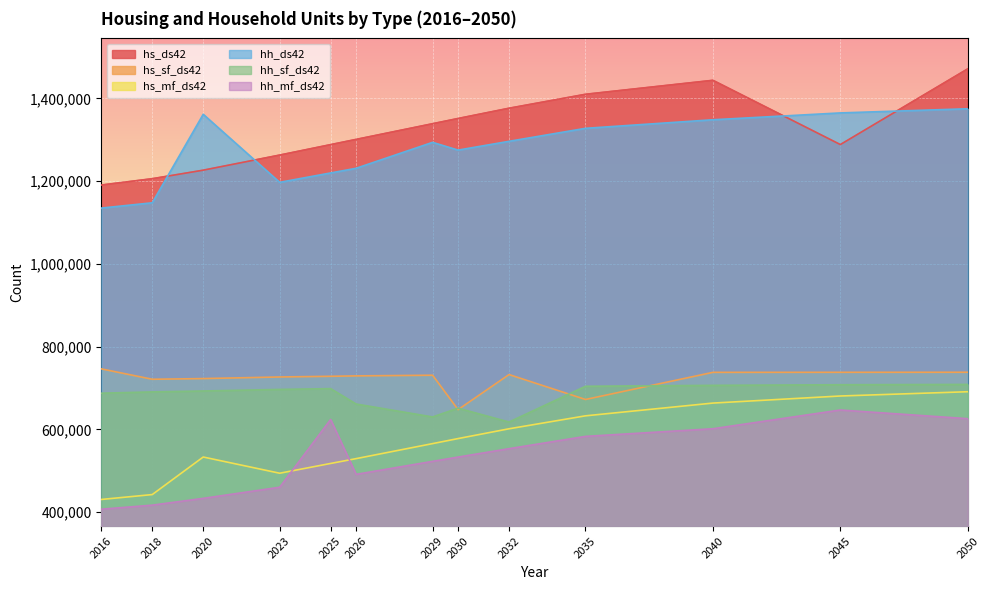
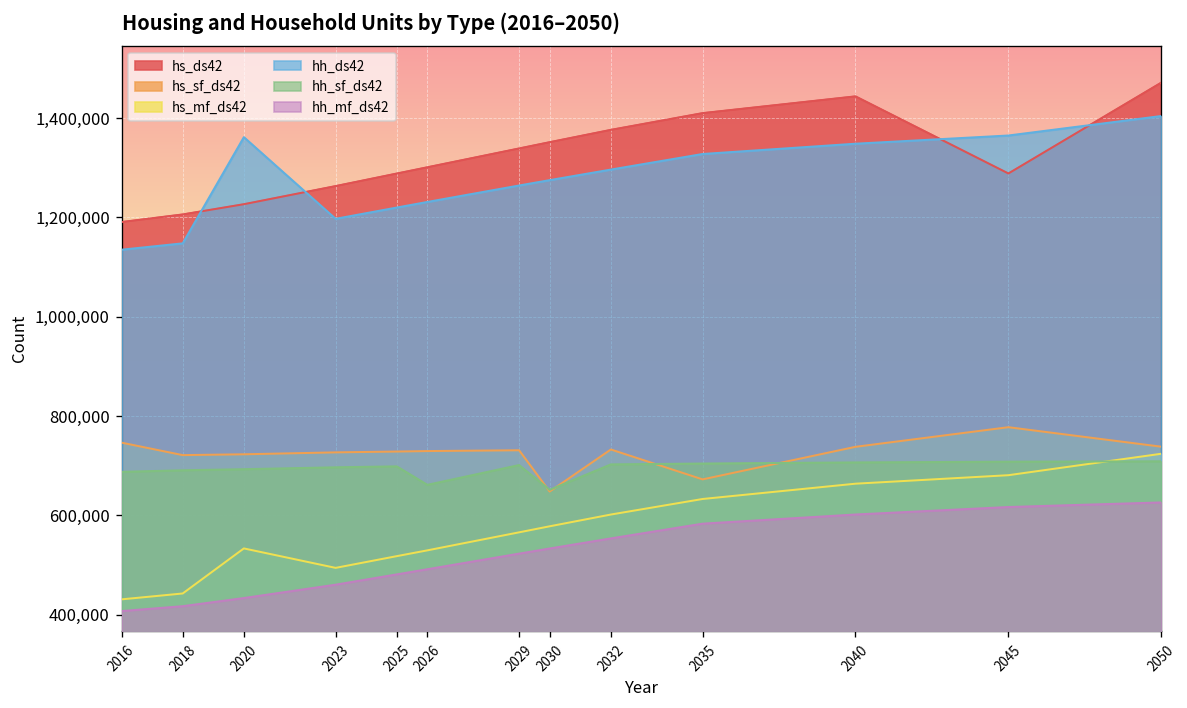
hh_mf_ds42, 2025: 620,000 -> 480,000
hh_ds42, 2029: 1,290,000 -> 1,260,000
hh_sf_ds42, 2029: 630,000 -> 700,000
hh_sf_ds42, 2032: 620,000 -> 700,000
hs_sf_ds42, 2045: 740,000 -> 780,000
hh_mf_ds42, 2045: 650,000 -> 620,000
hs_mf_ds42, 2050: 690,000 -> 720,000
hh_ds42, 2050: 1,370,000 -> 1,400,000
